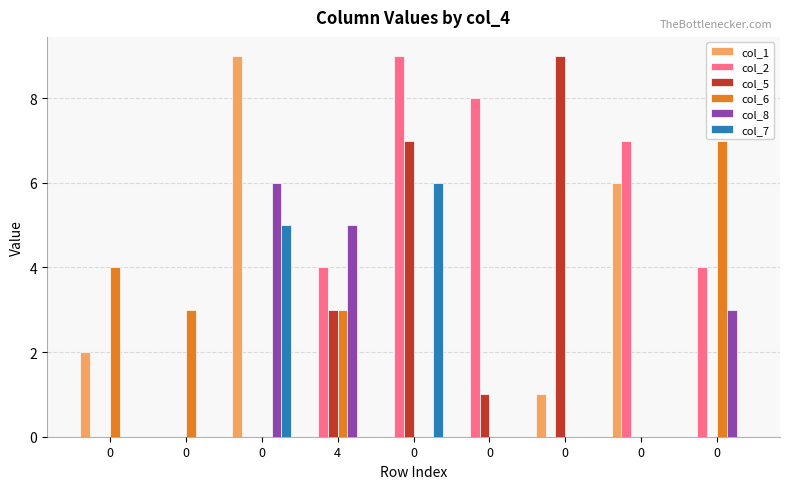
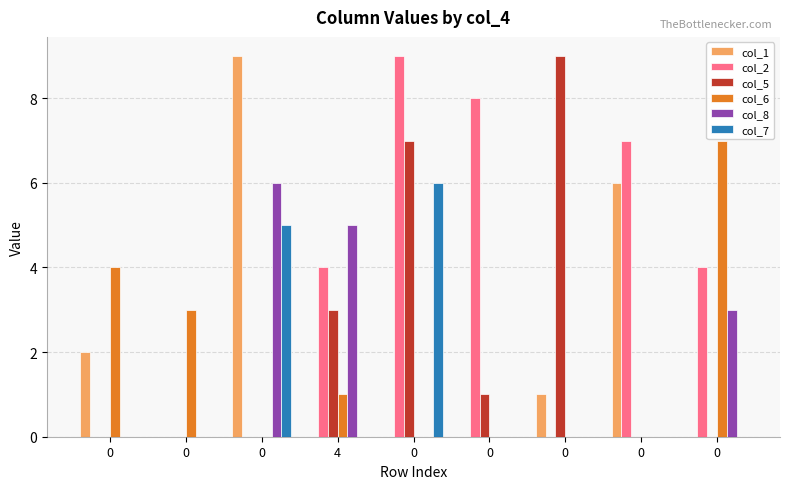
col_6, 4: 3 -> 1
